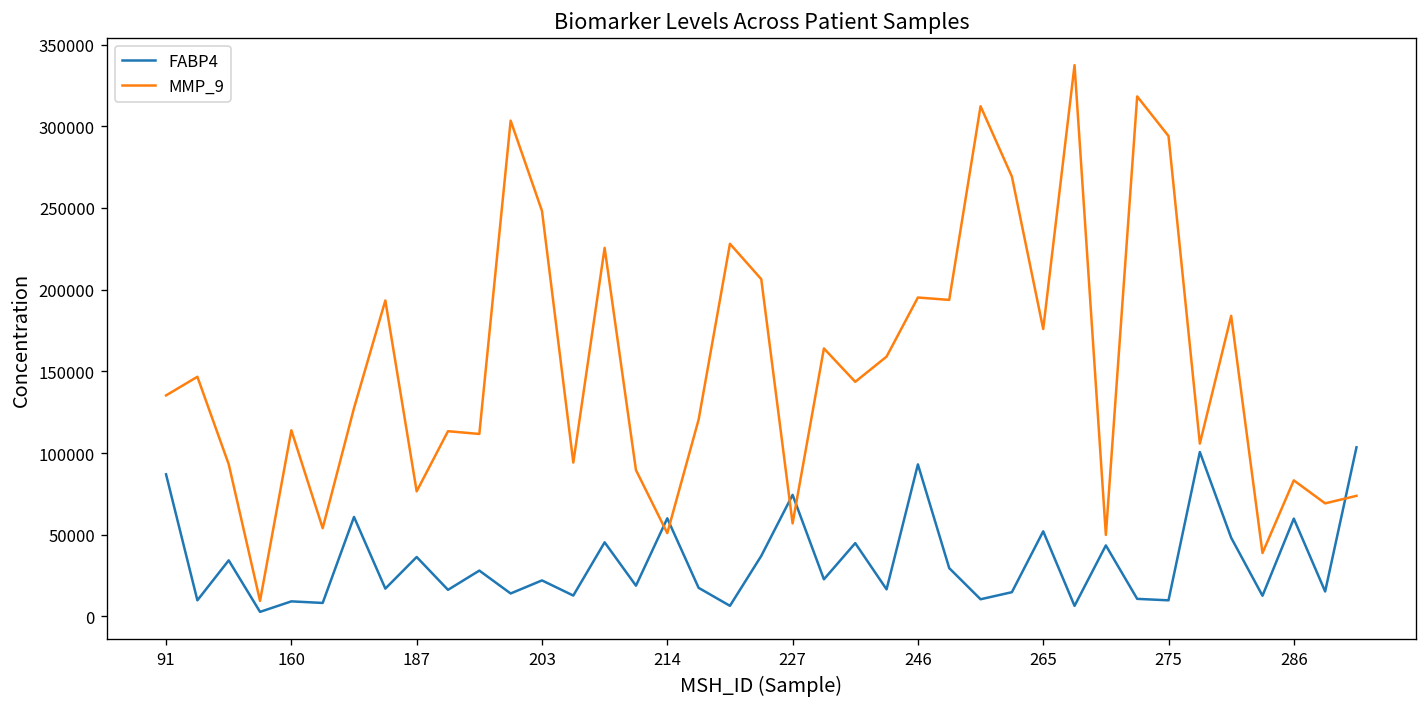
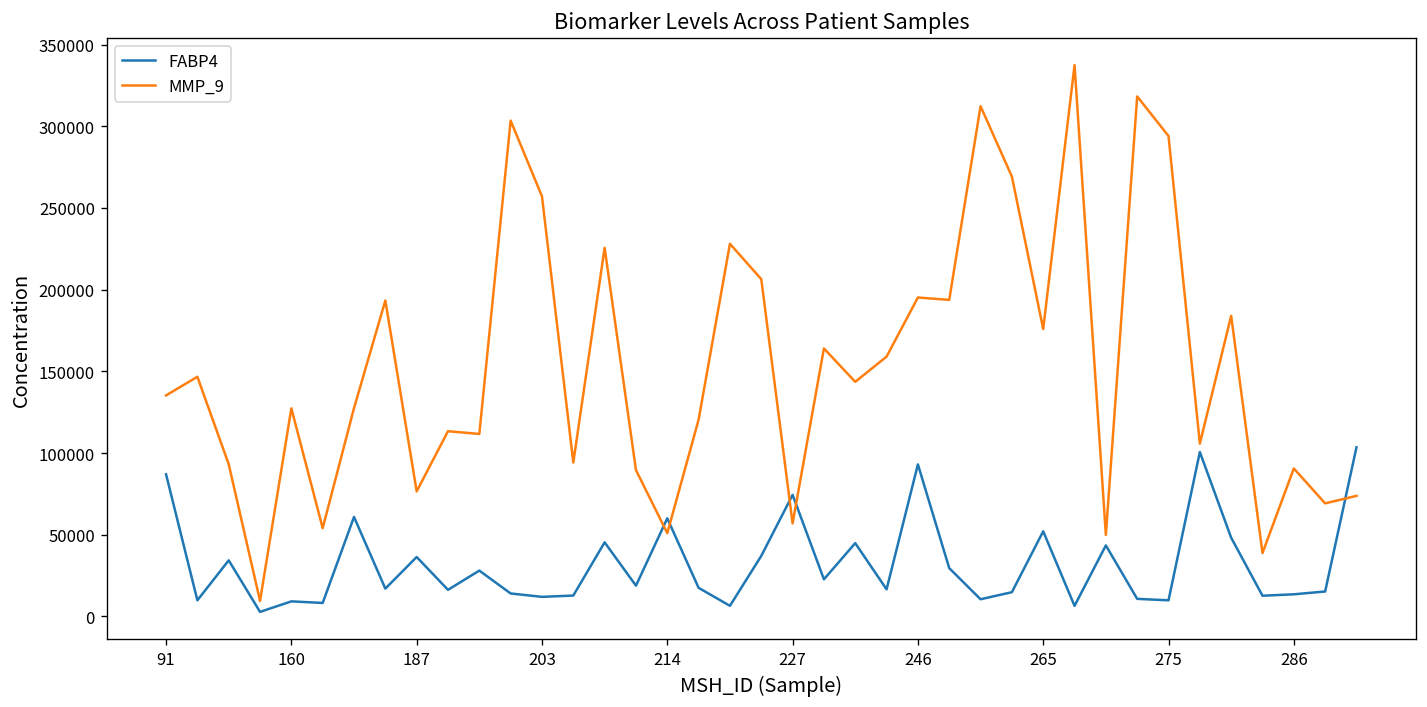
MMP_9, 160: 114000 -> 127000
FABP4, 203: 22000 -> 12000
MMP_9, 203: 248000 -> 257000
FABP4, 286: 60000 -> 14000
MMP_9, 286: 83000 -> 91000
